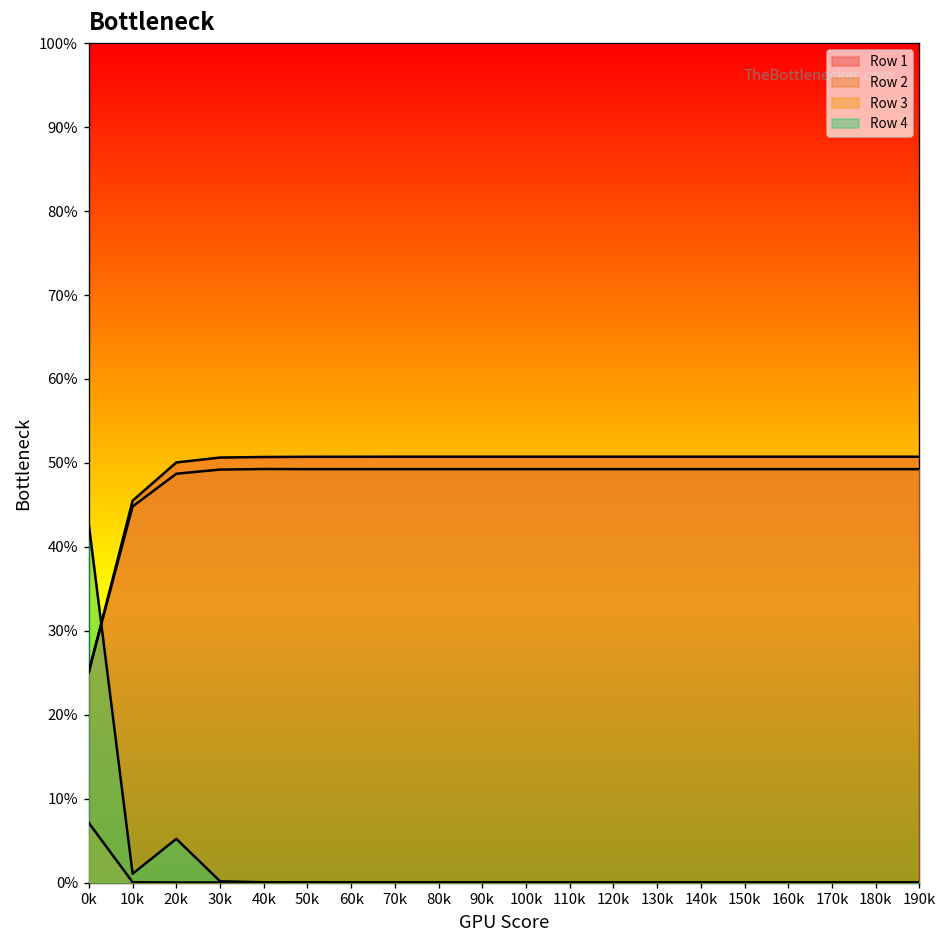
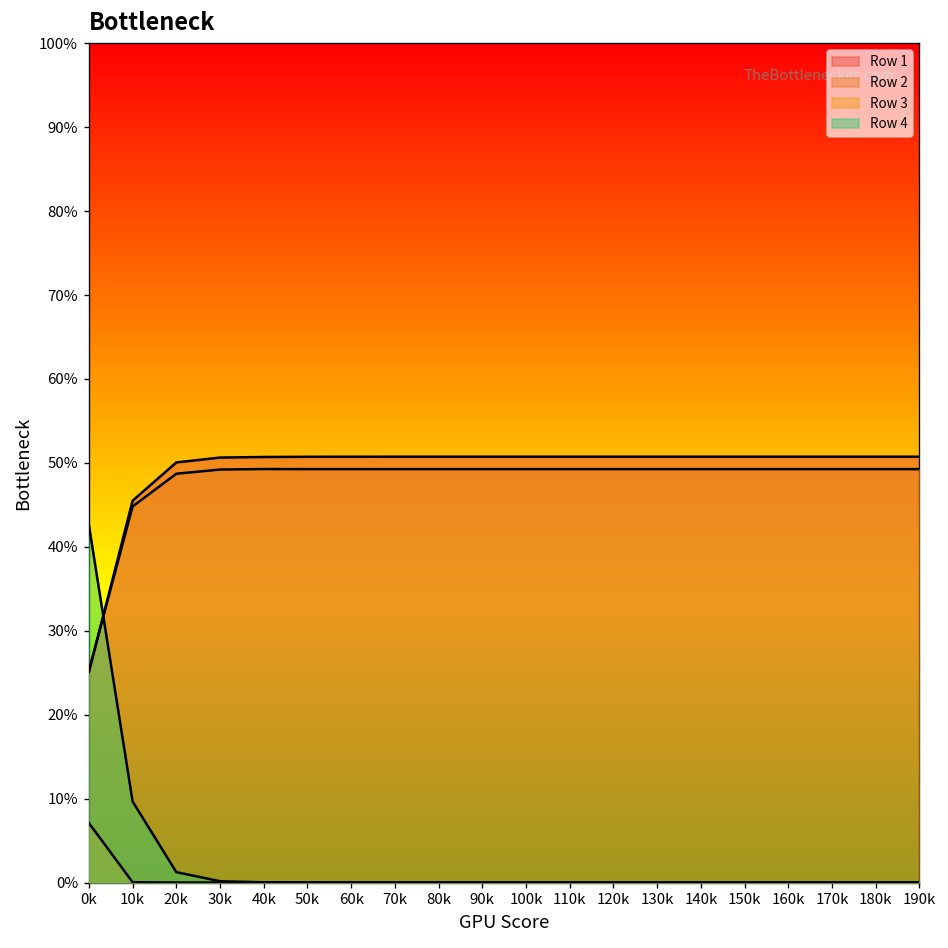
Row 4, 10k: 1% -> 10%
Row 4, 20k: 5% -> 1%
